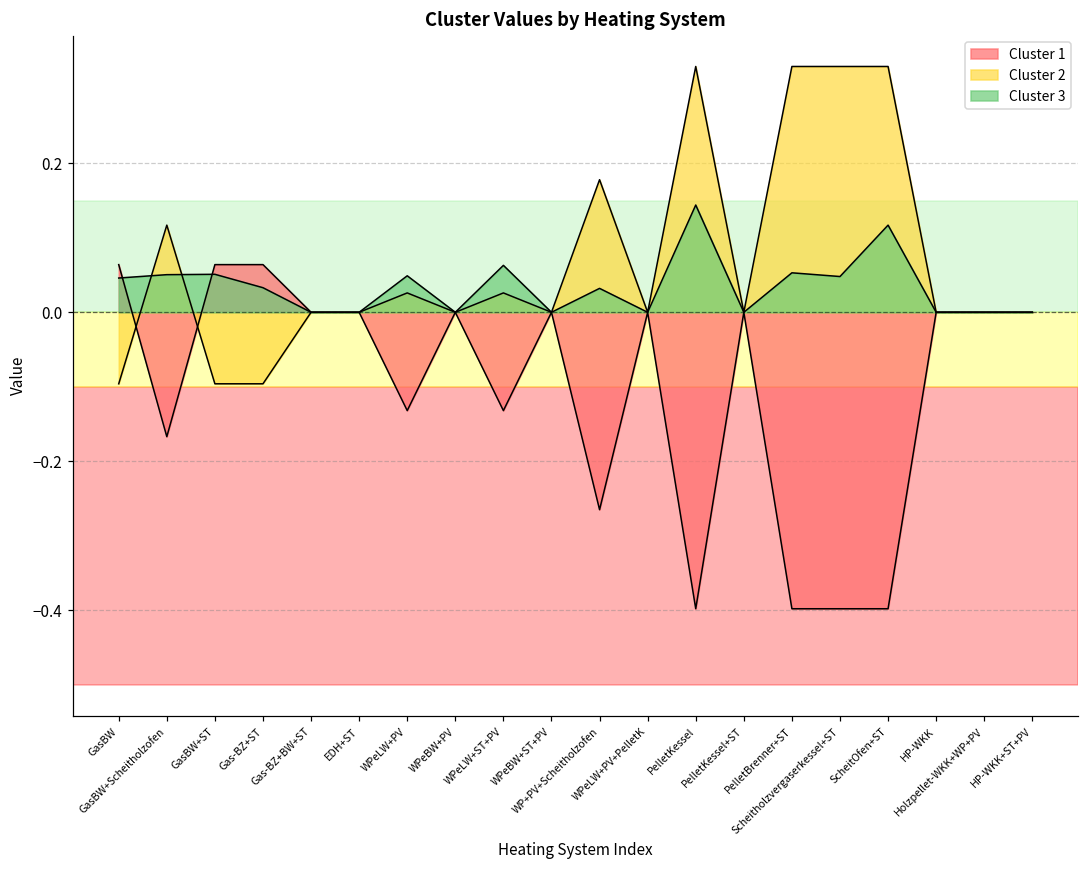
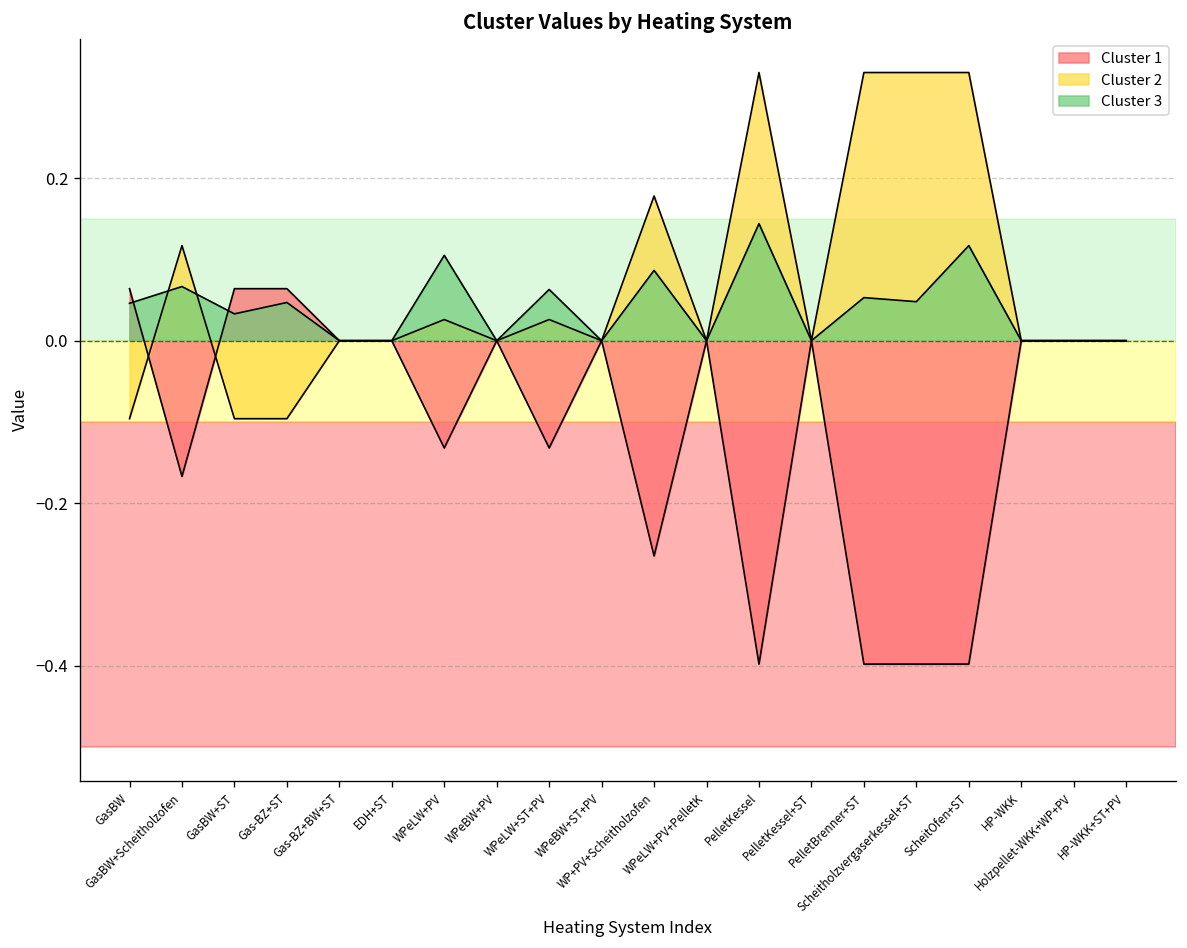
Cluster 3, GasBW+Scheitholzofen: 0.05 -> 0.07
Cluster 3, GasBW+ST: 0.05 -> 0.03
Cluster 3, Gas-BZ+ST: 0.03 -> 0.05
Cluster 3, WPeLW+PV: 0.05 -> 0.11
Cluster 3, WP+PV+Scheitholzofen: 0.03 -> 0.09
